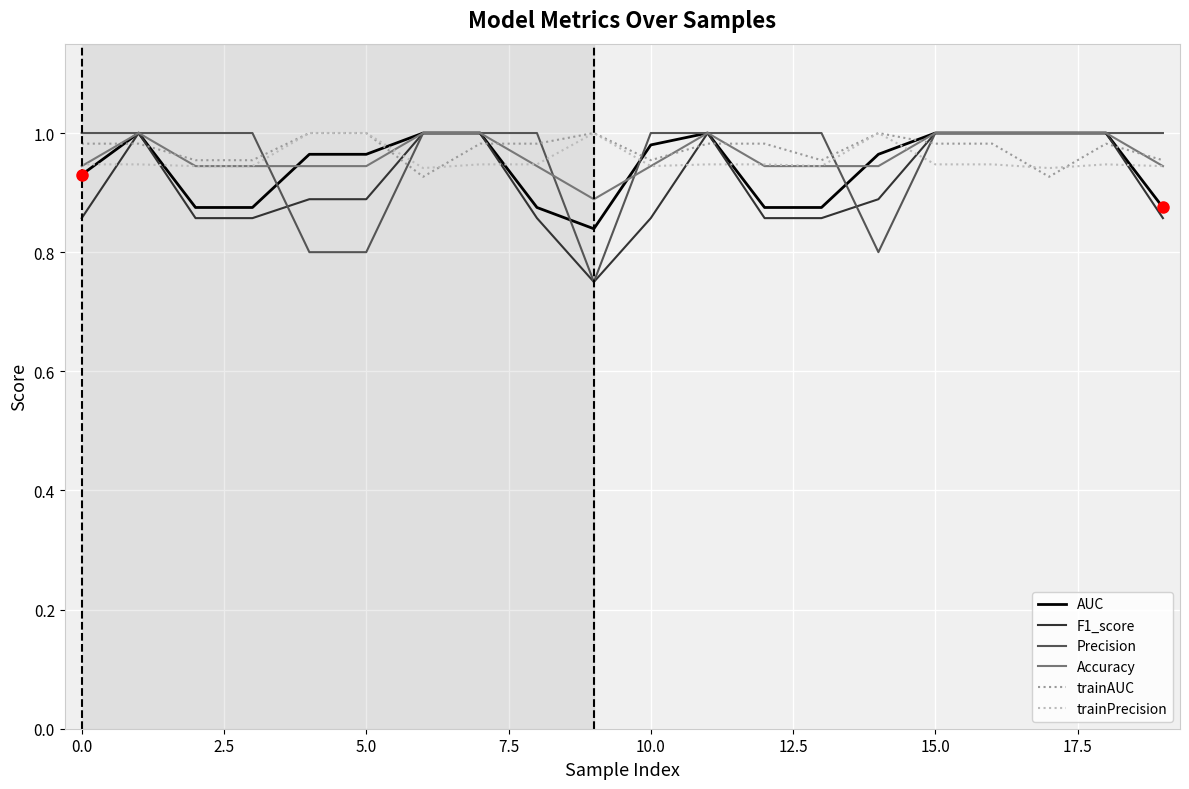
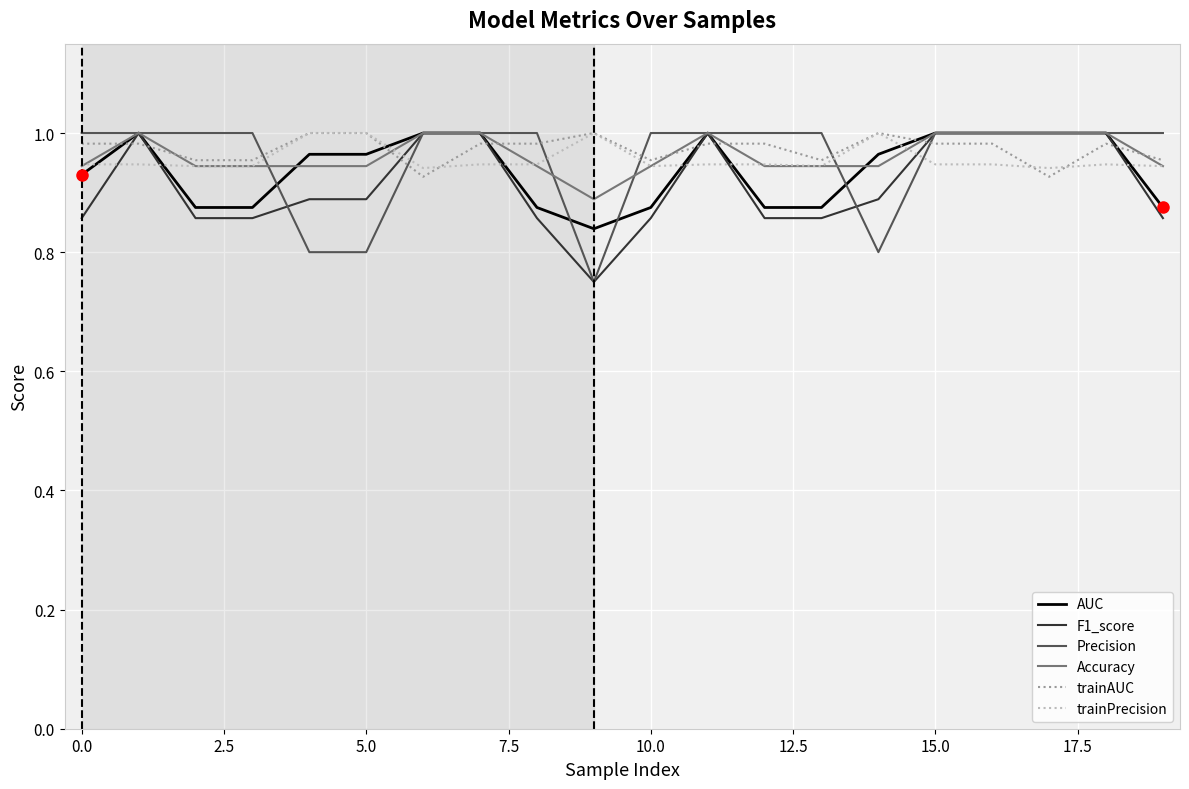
AUC, 10.0: 0.98 -> 0.88
